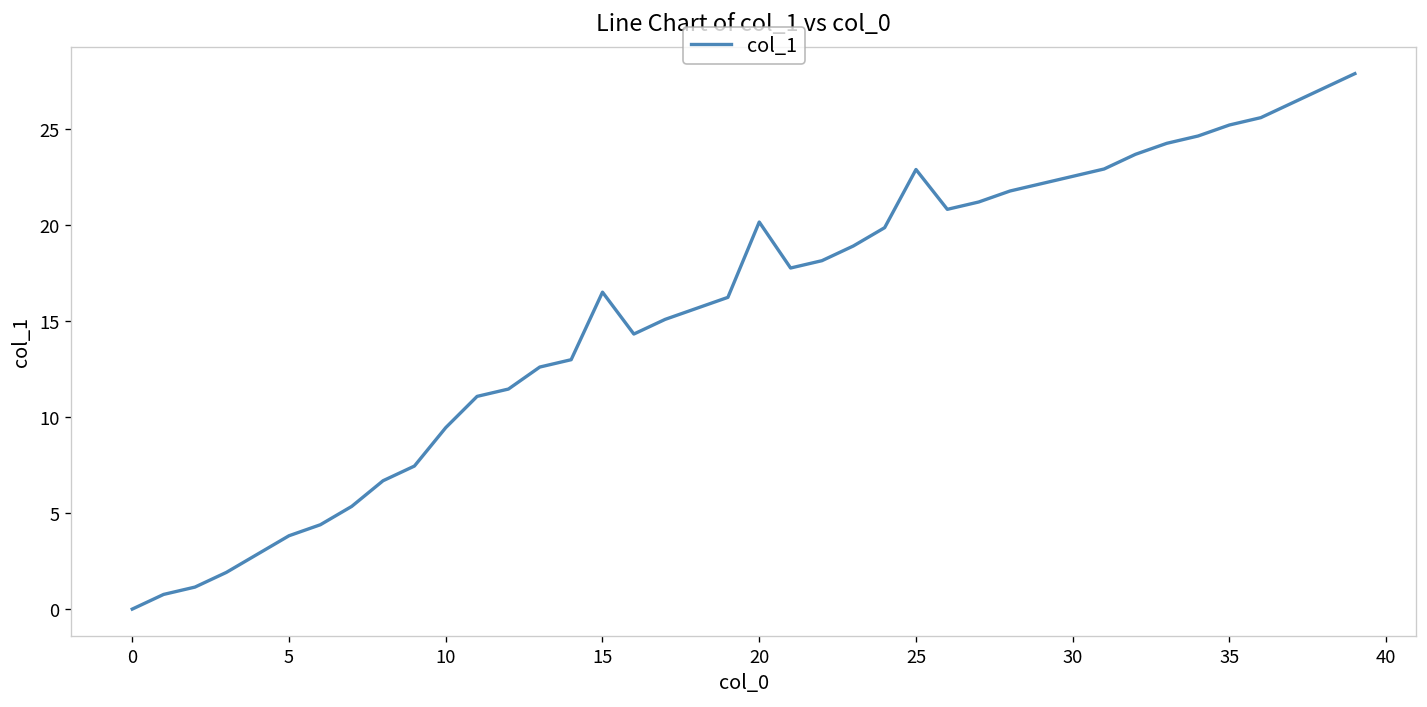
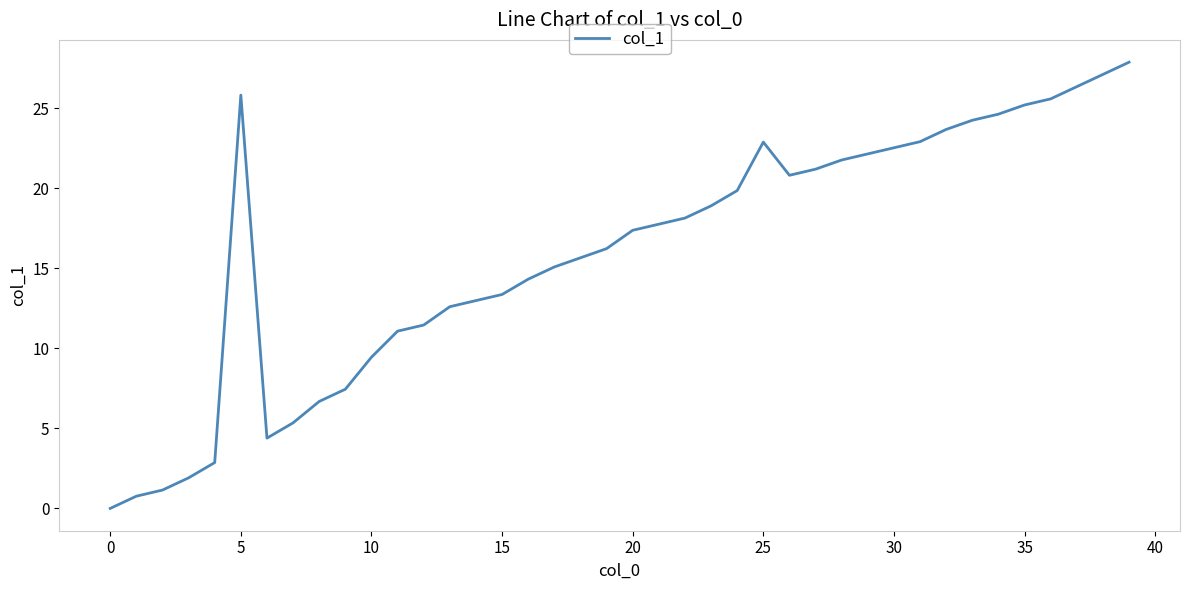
5: 3.8 -> 25.8
15: 16.5 -> 13.4
20: 20.2 -> 17.4
